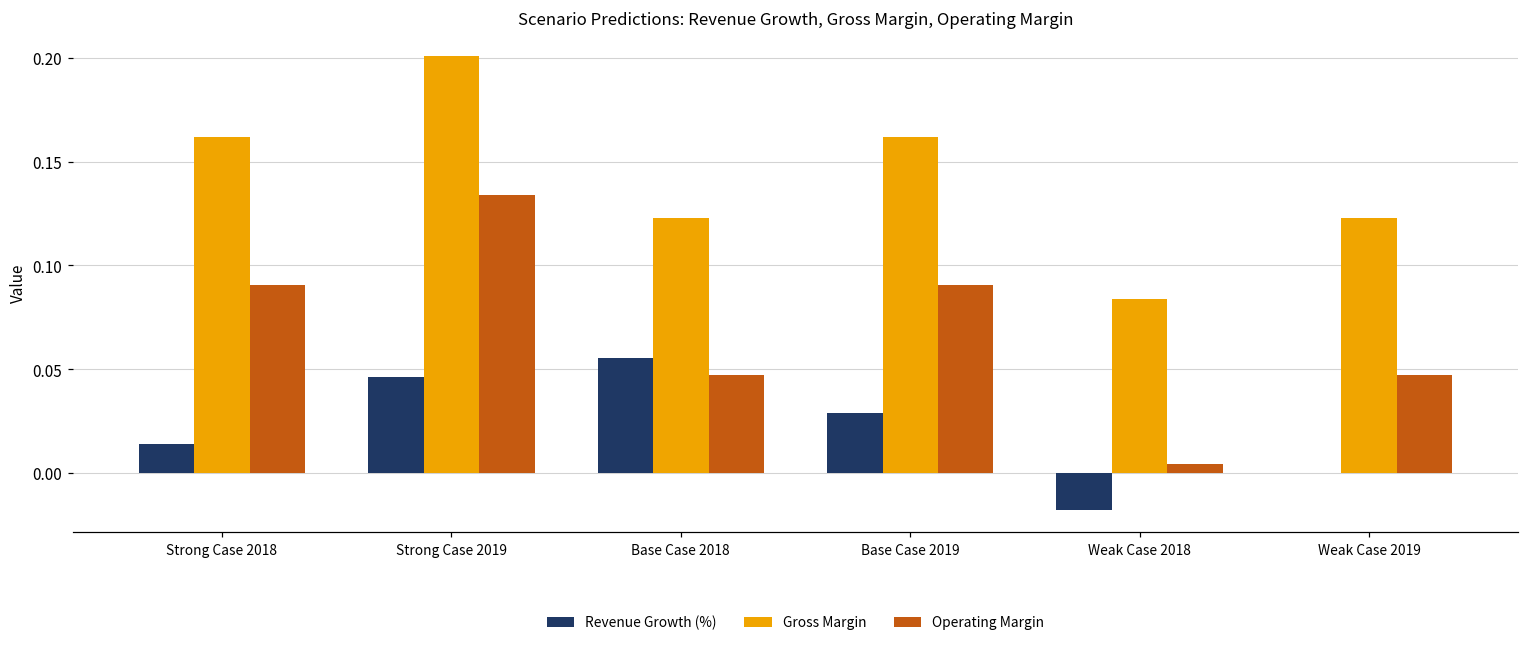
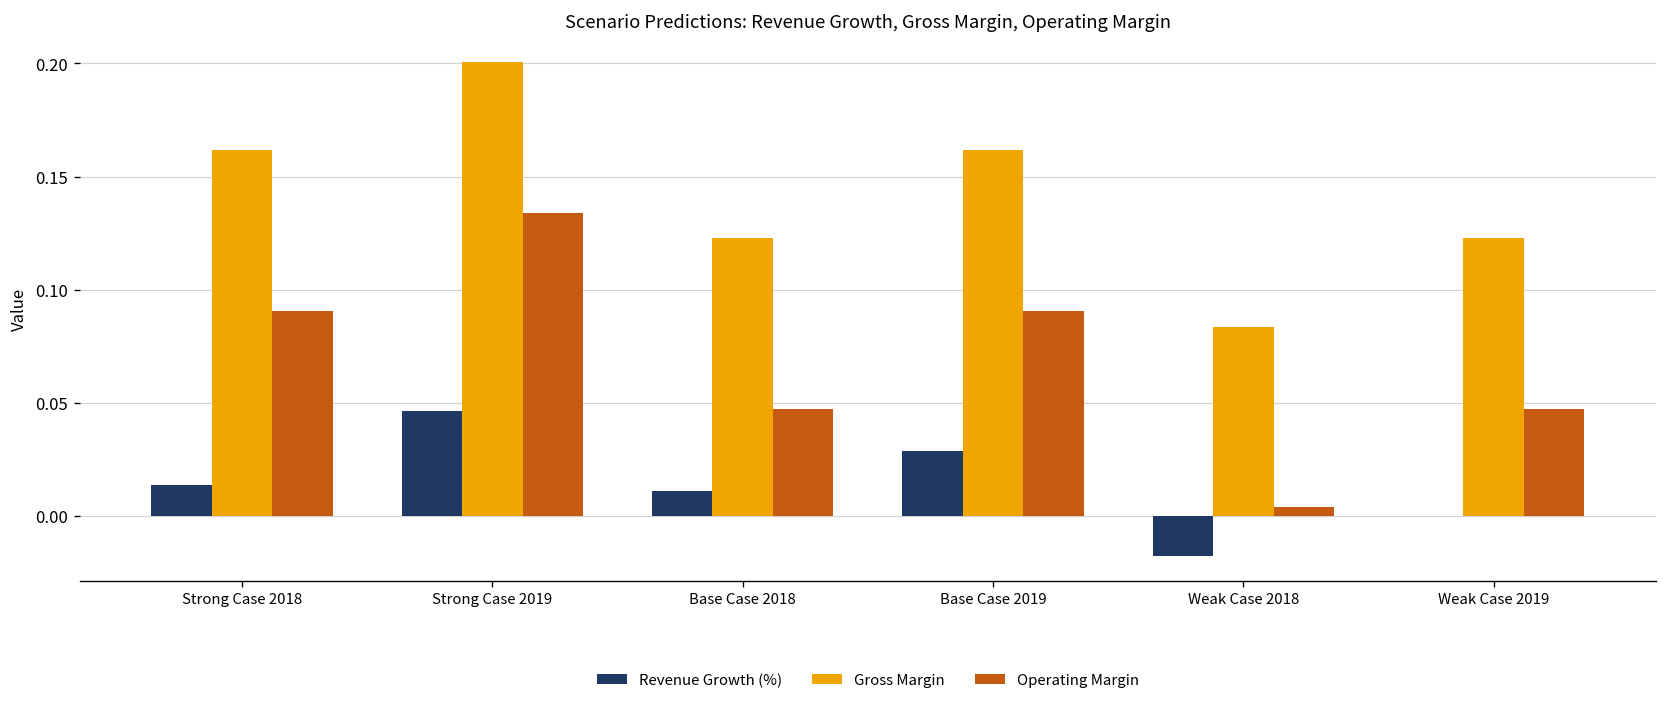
Revenue Growth (%), Base Case 2018: 0.056 -> 0.011
